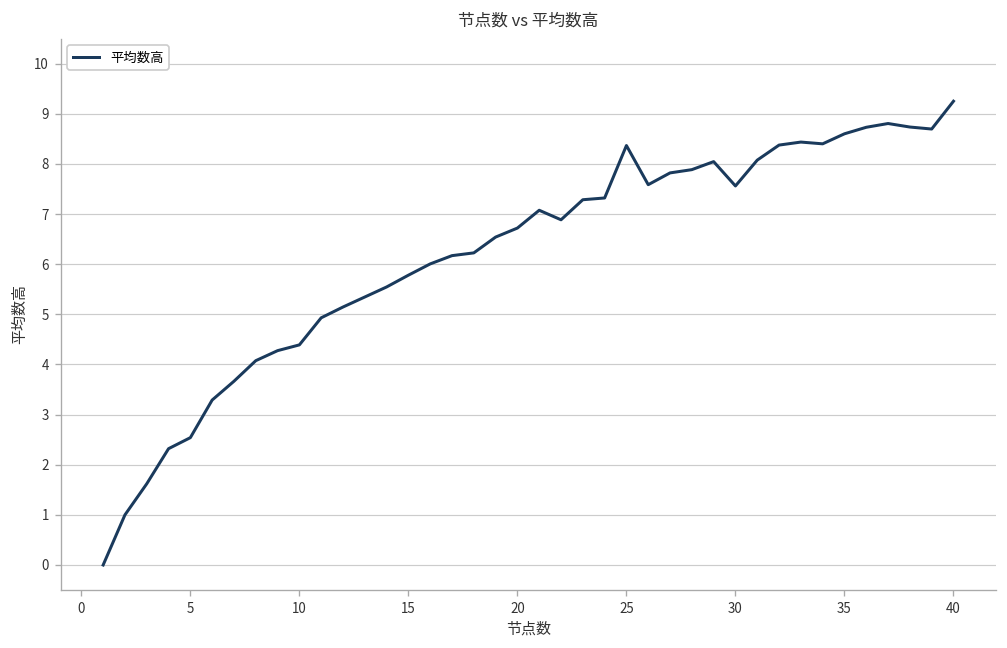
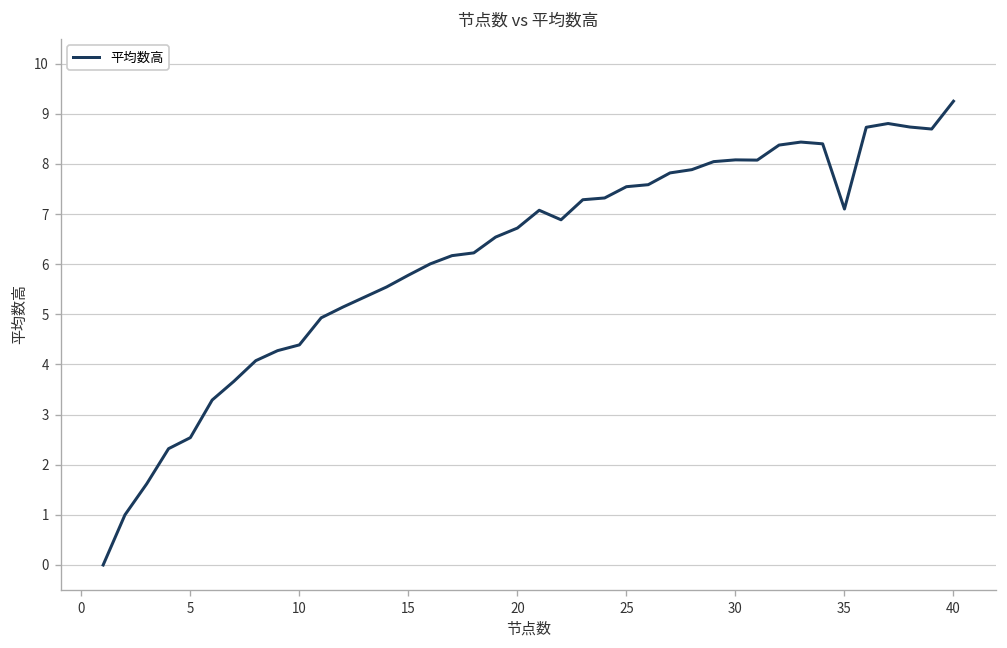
25: 8.4 -> 7.5
30: 7.6 -> 8.1
35: 8.6 -> 7.1
